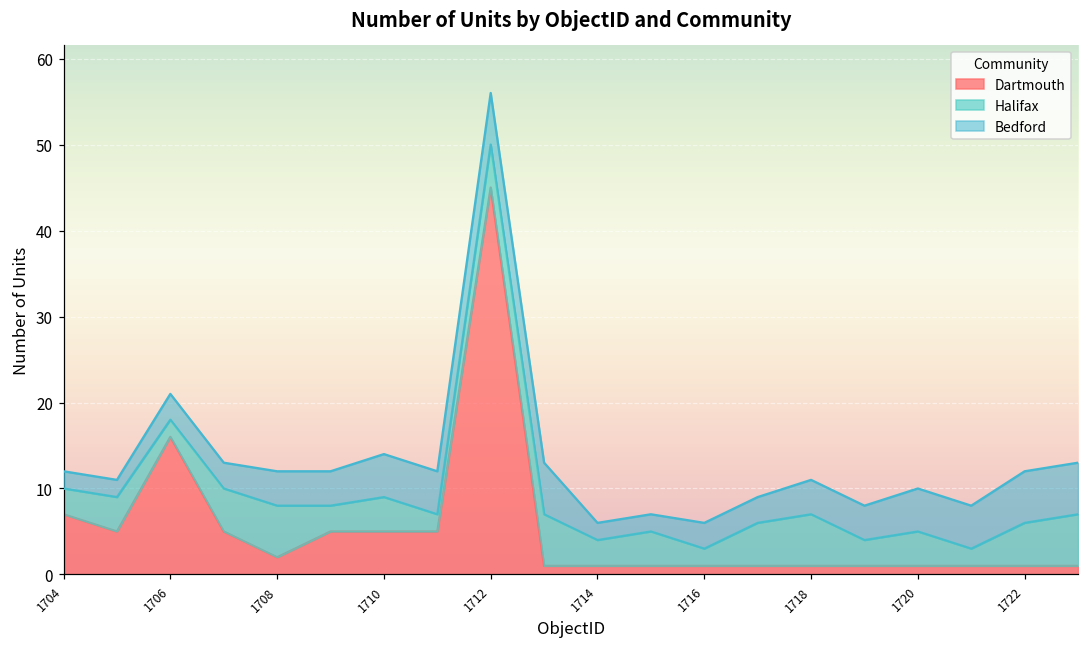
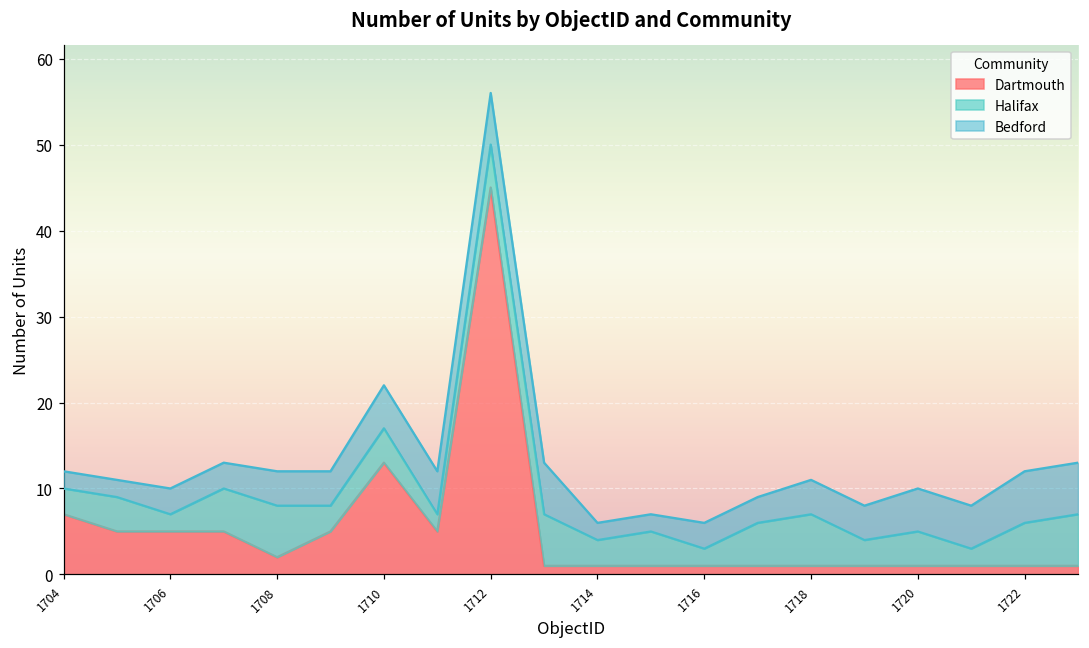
Dartmouth, 1706: 16 -> 5
Dartmouth, 1710: 5 -> 13
